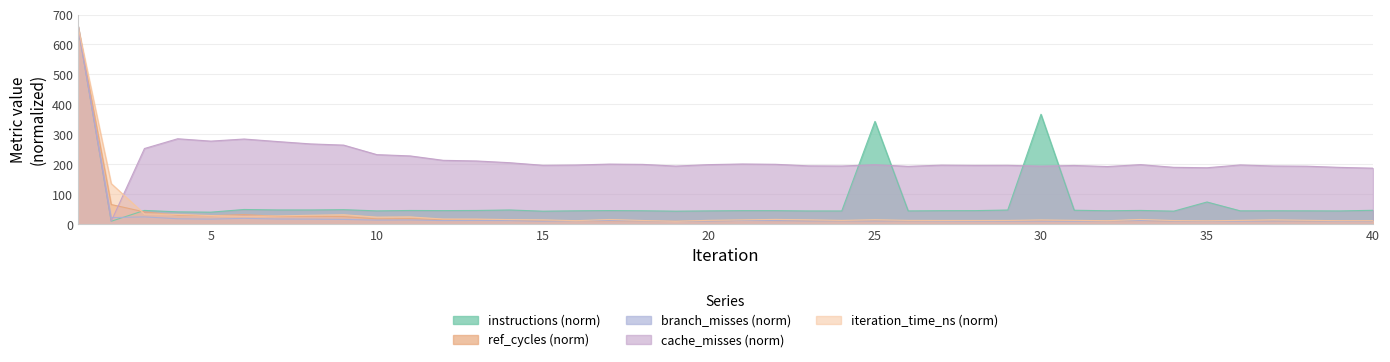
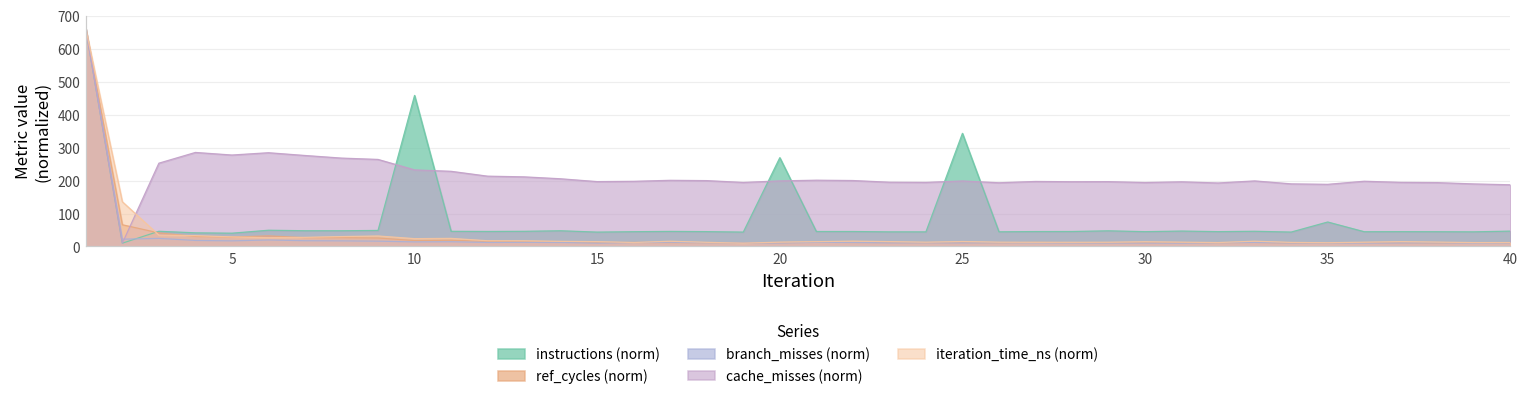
instructions (norm), 10: 40 -> 460
instructions (norm), 20: 40 -> 270
instructions (norm), 30: 370 -> 40
